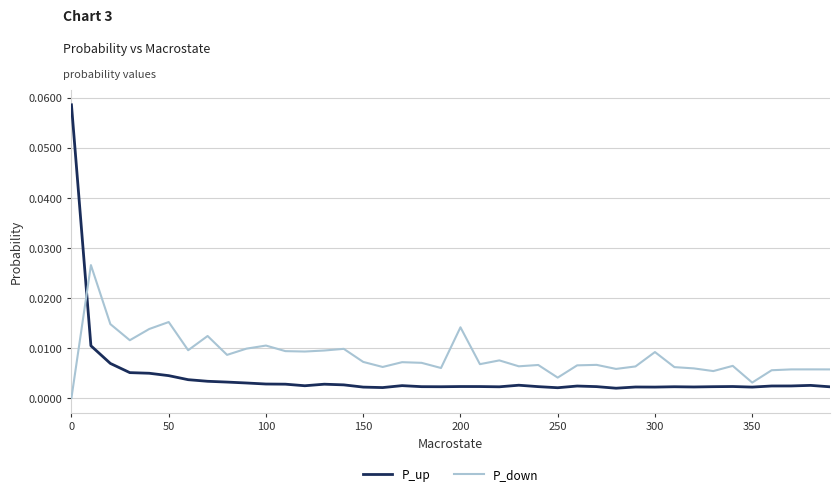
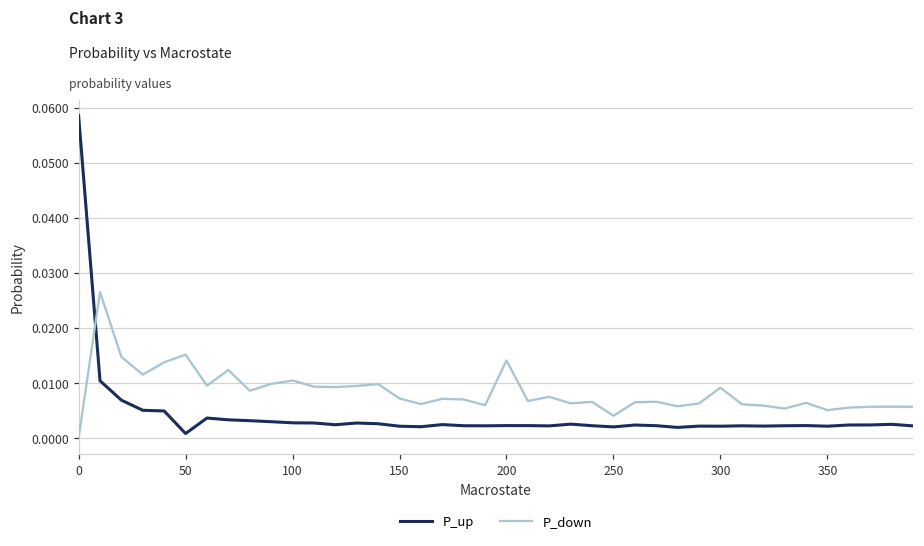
P_up, 50: 0.004 -> 0.001
P_down, 350: 0.003 -> 0.005
